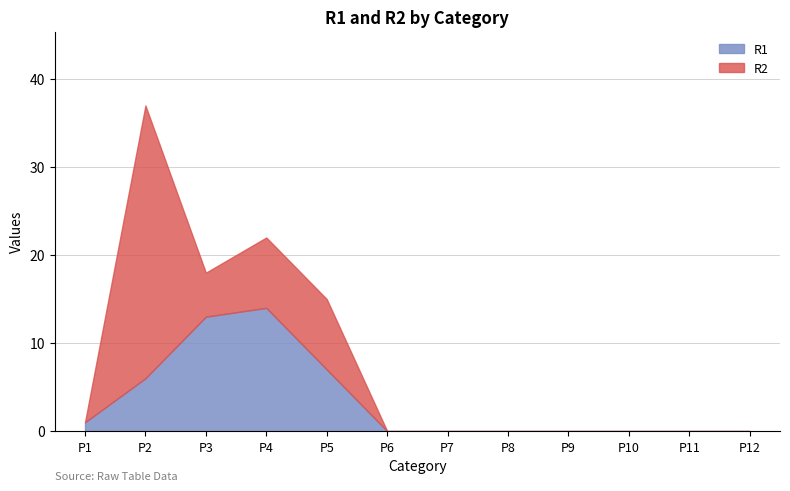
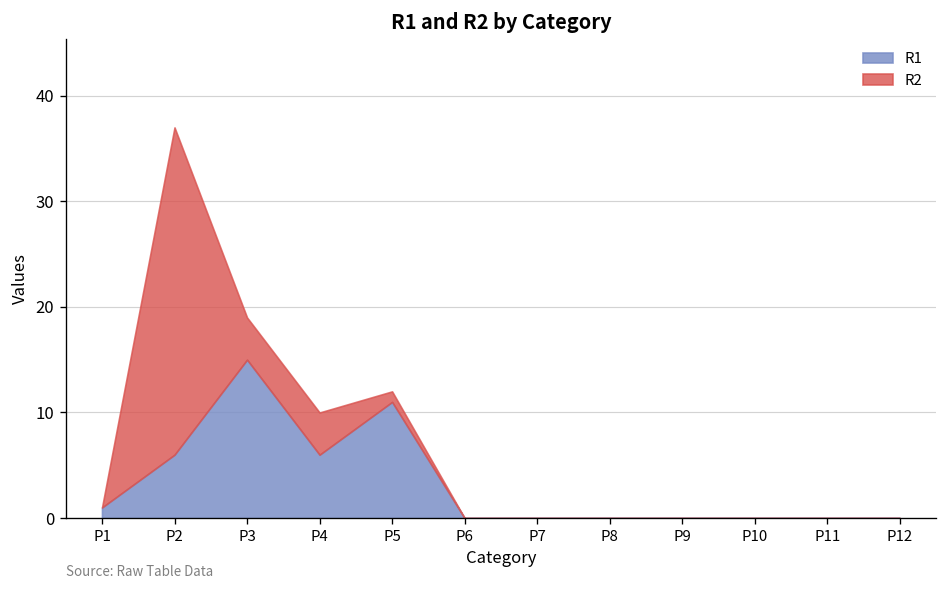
R1, P3: 13 -> 15
R2, P3: 5 -> 4
R1, P4: 14 -> 6
R2, P4: 8 -> 4
R1, P5: 7 -> 11
R2, P5: 8 -> 1
